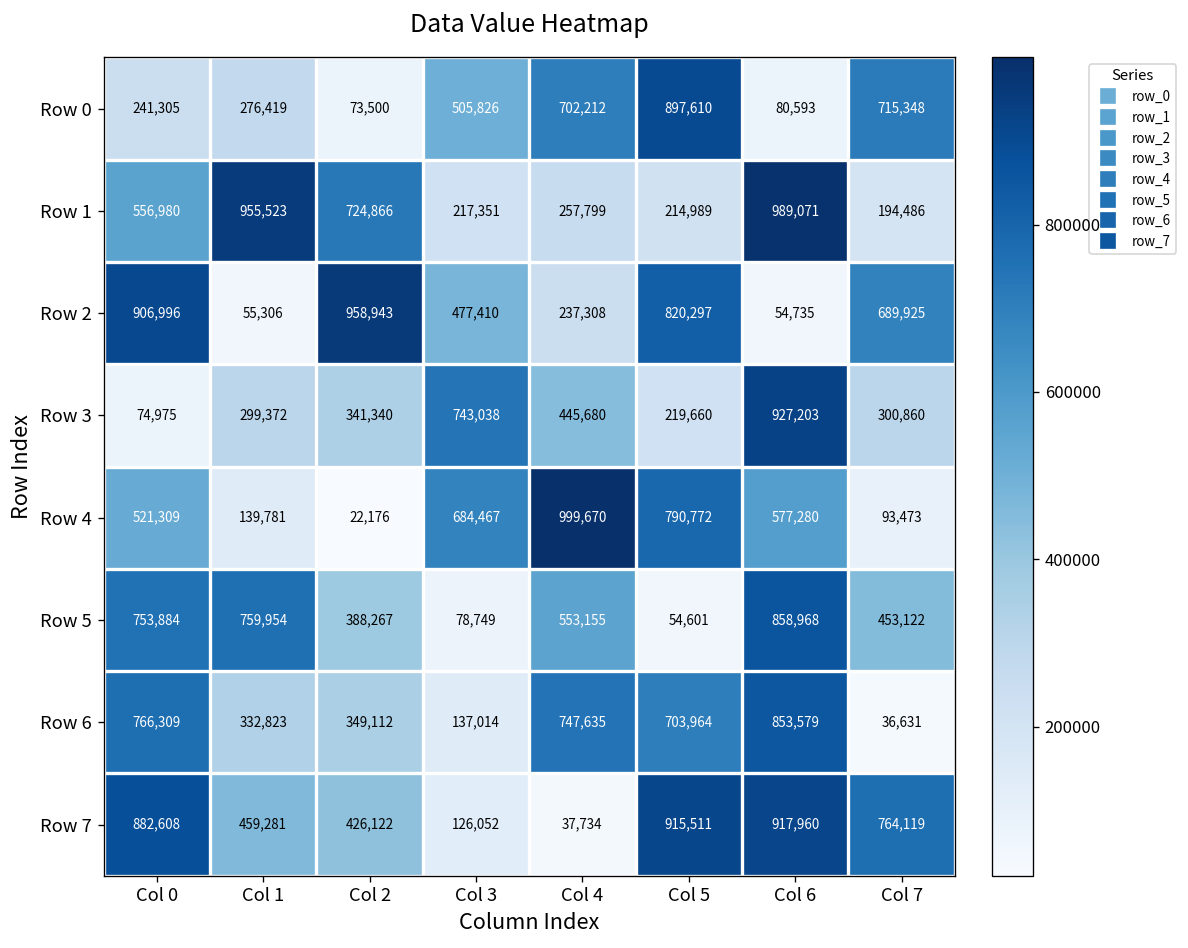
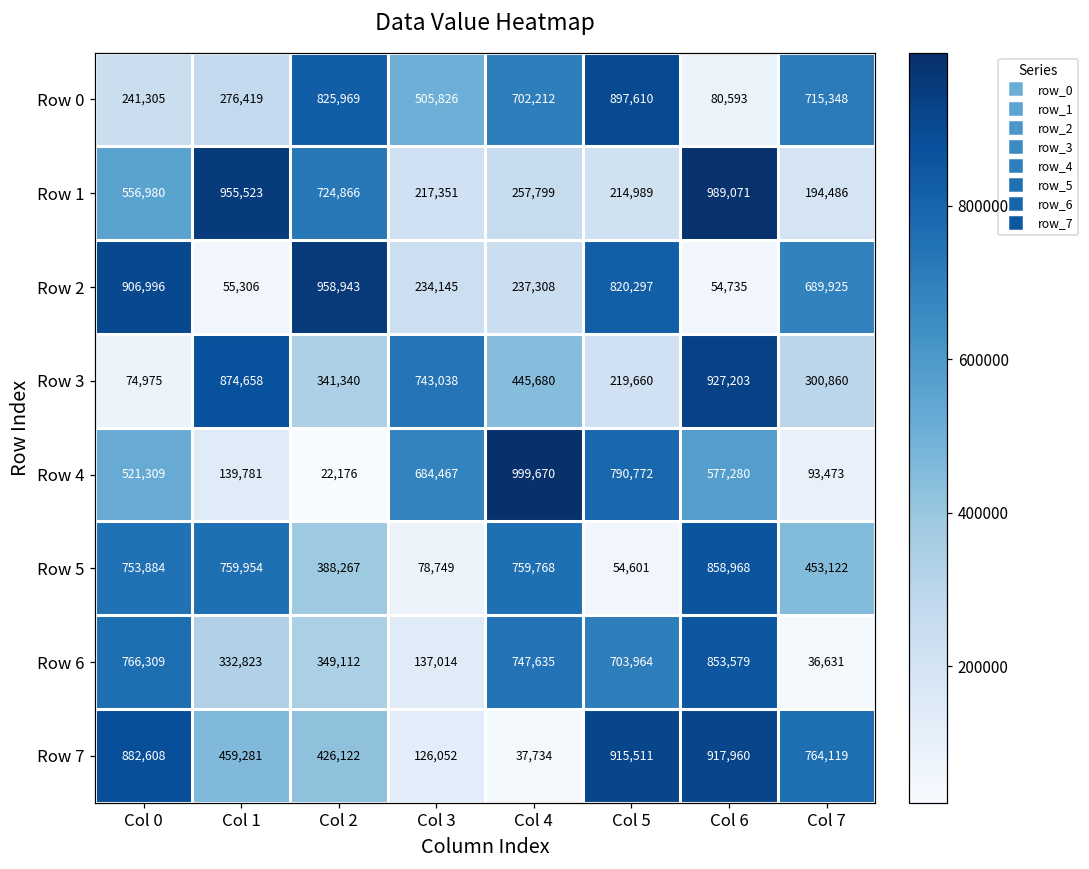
Row 0, Col 2: 73,500 -> 825,969
Row 2, Col 3: 477,410 -> 234,145
Row 3, Col 1: 299,372 -> 874,658
Row 5, Col 4: 553,155 -> 759,768
